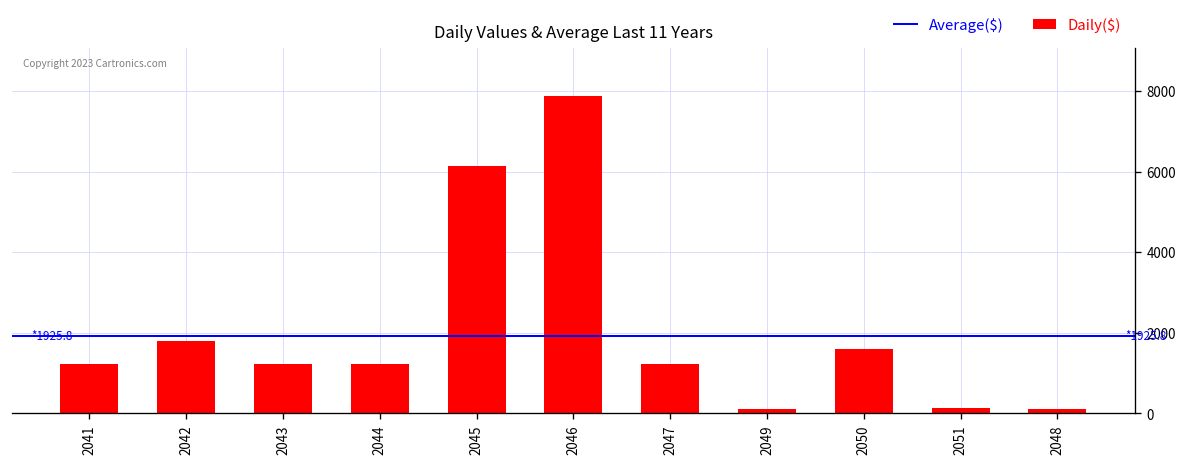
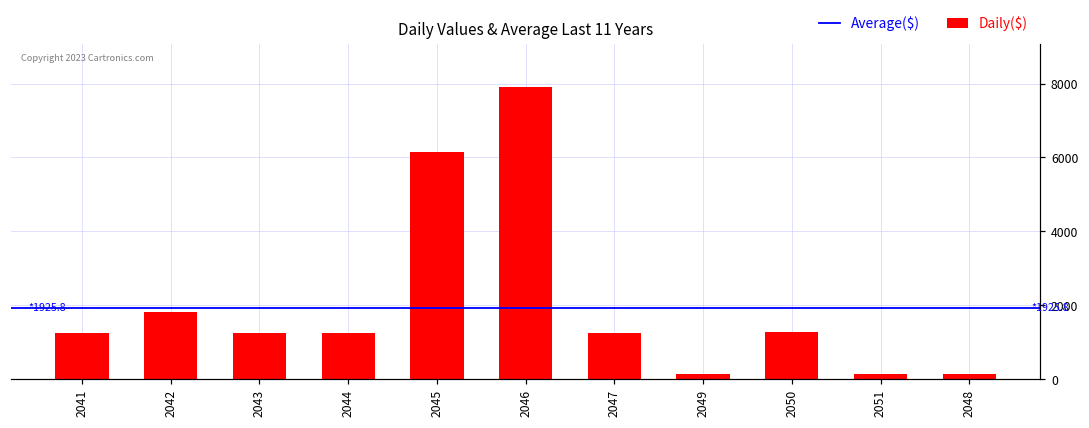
2050: 1600 -> 1300
